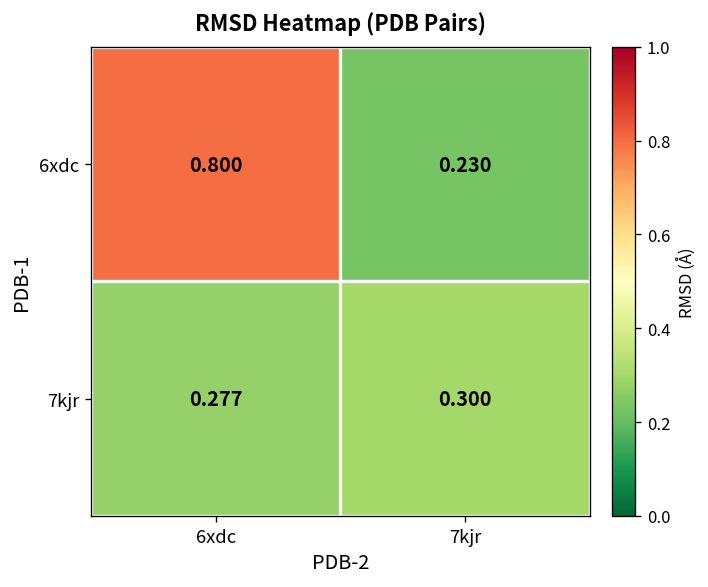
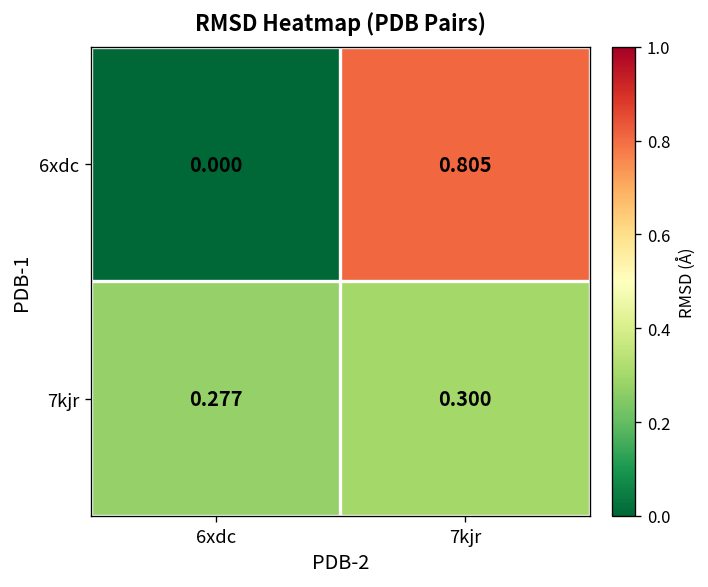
6xdc, 6xdc: 0.800 -> 0.000
6xdc, 7kjr: 0.230 -> 0.805
